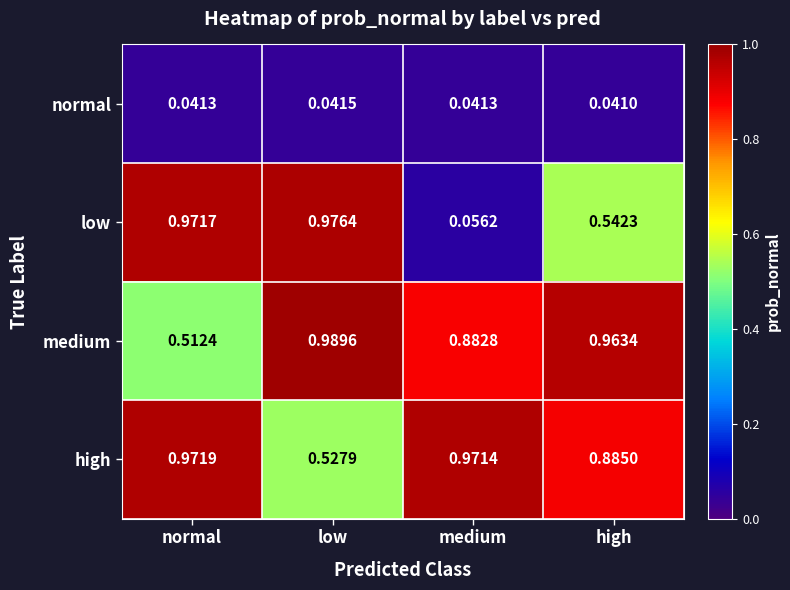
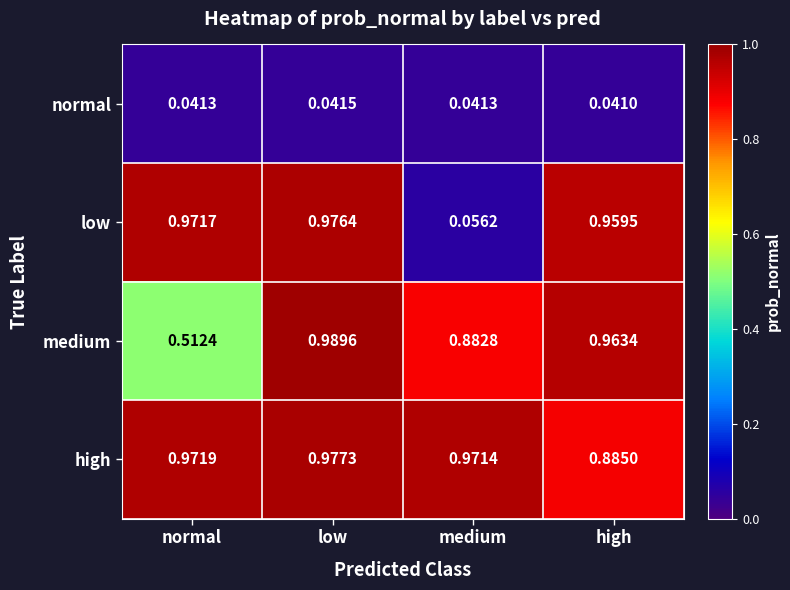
low, high: 0.5423 -> 0.9595
high, low: 0.5279 -> 0.9773
